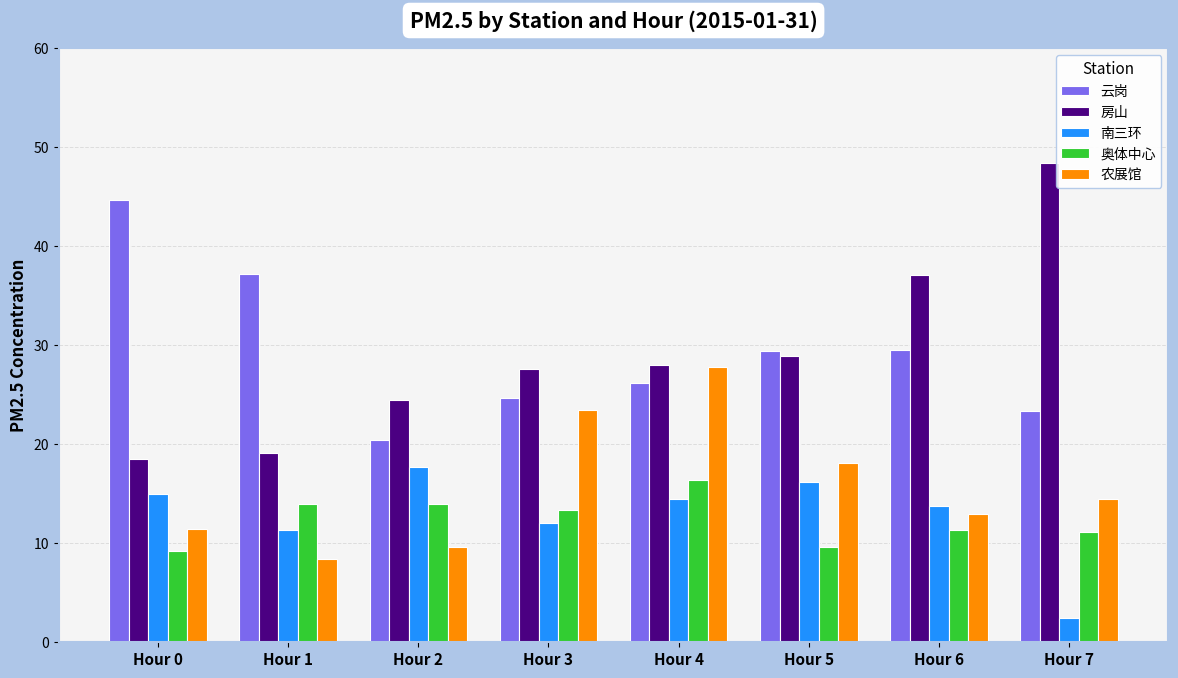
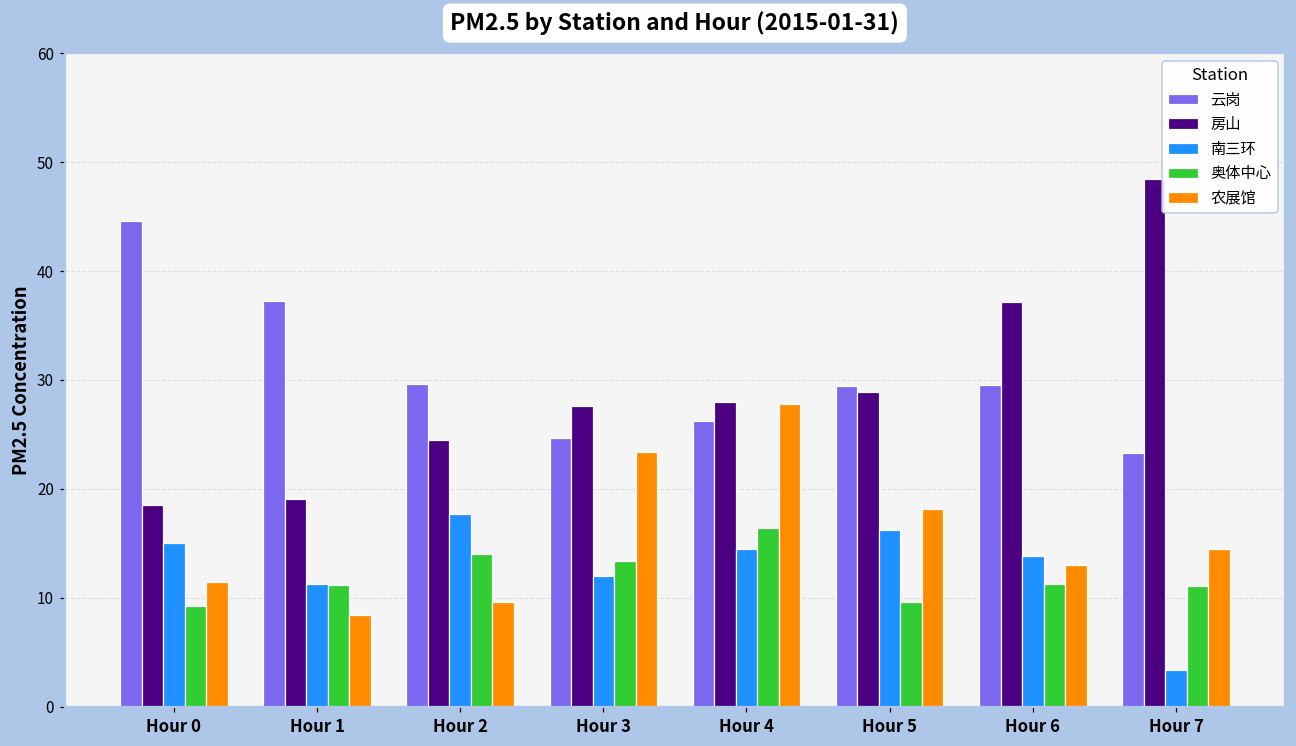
奥体中心, Hour 1: 14 -> 11
云岗, Hour 2: 20 -> 30
南三环, Hour 7: 2.5 -> 3.4
